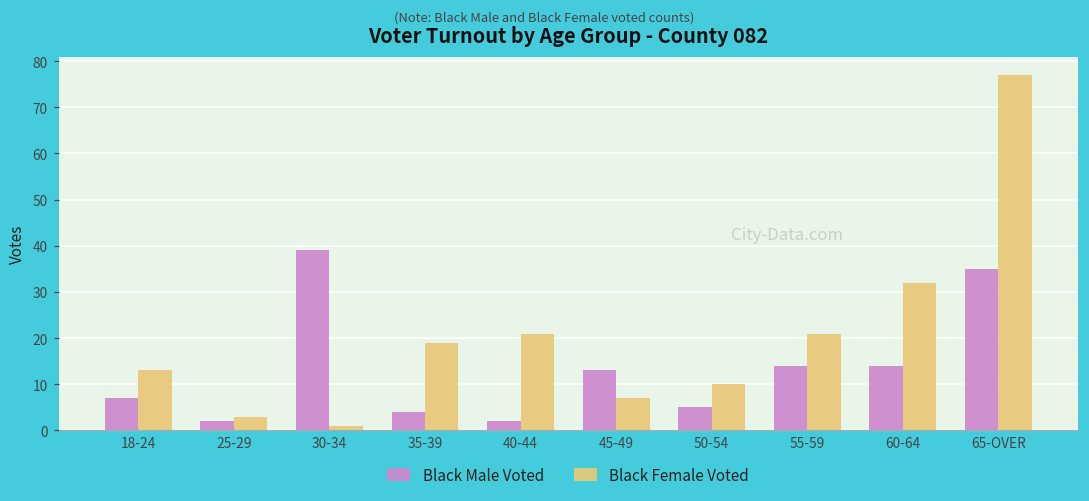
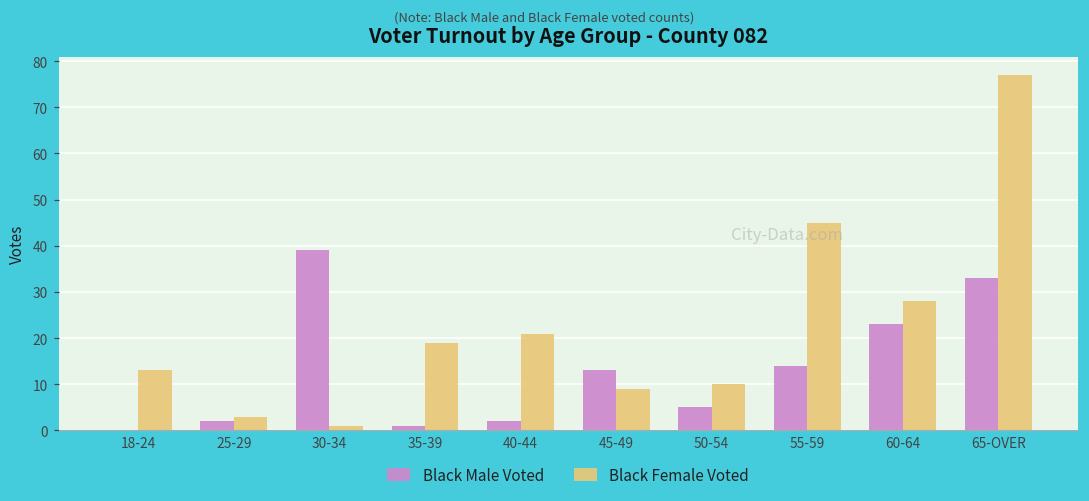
Black Male Voted, 18-24: 7 -> 0
Black Male Voted, 35-39: 4 -> 1
Black Female Voted, 45-49: 7 -> 9
Black Female Voted, 55-59: 21 -> 45
Black Male Voted, 60-64: 14 -> 23
Black Female Voted, 60-64: 32 -> 28
Black Male Voted, 65-OVER: 35 -> 33
